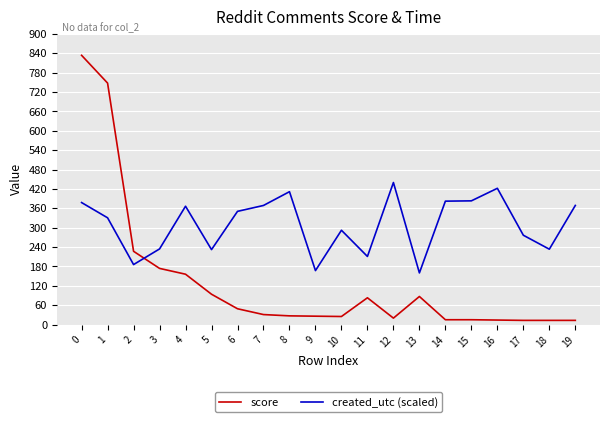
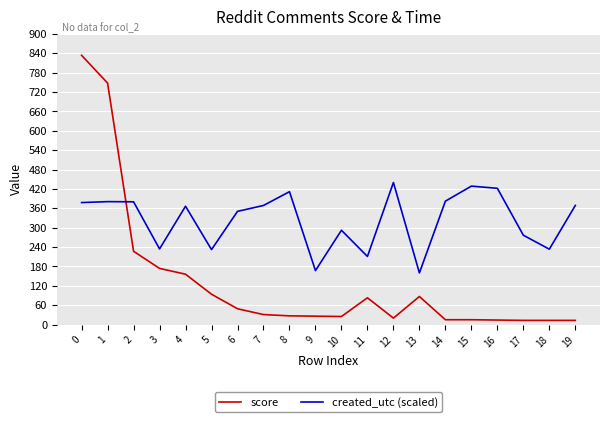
created_utc (scaled), 1: 330 -> 380
created_utc (scaled), 2: 190 -> 380
created_utc (scaled), 15: 380 -> 430
